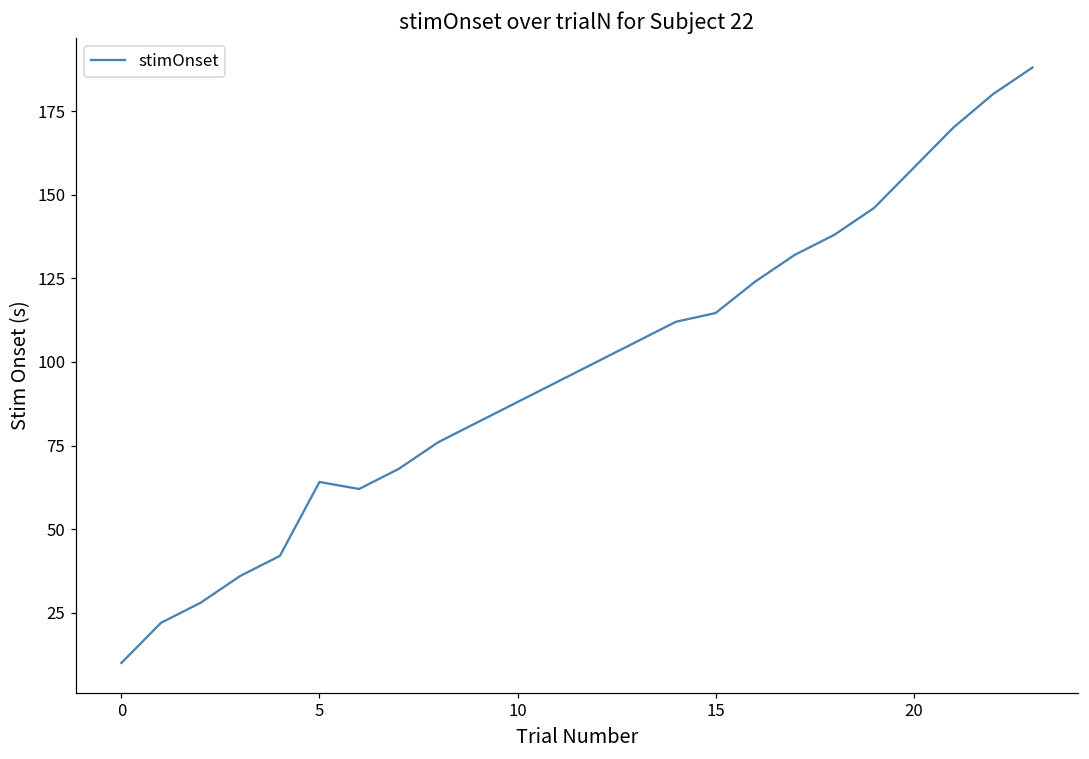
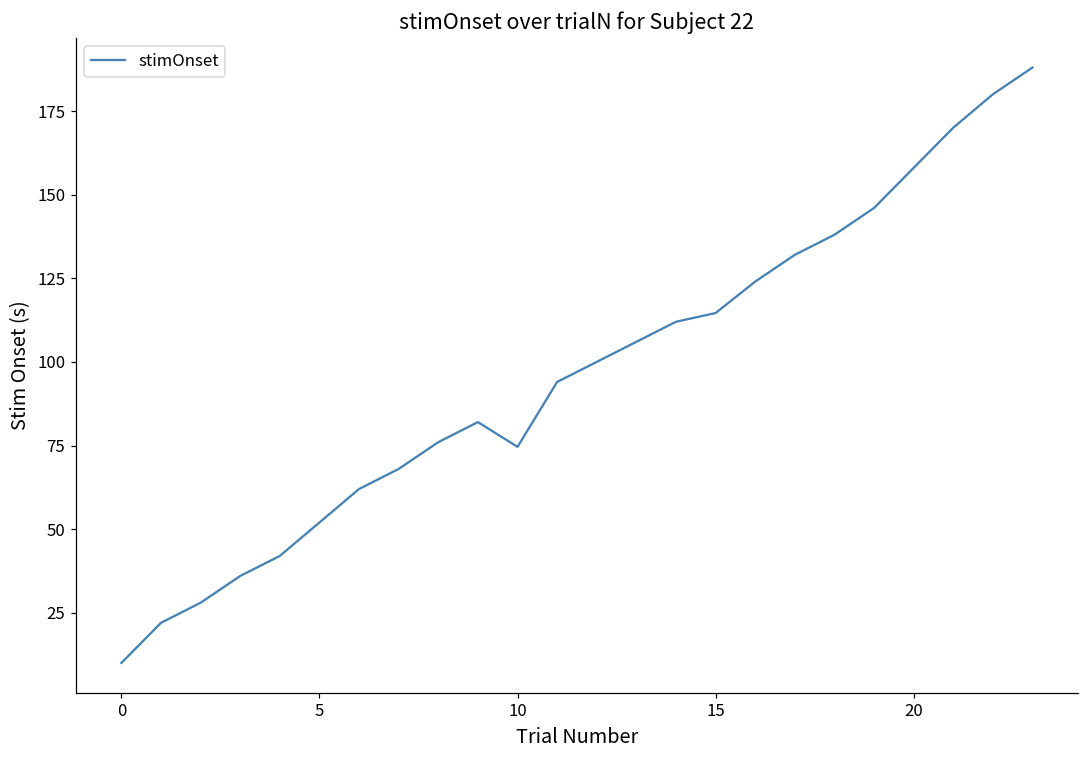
5: 64 -> 52
10: 88 -> 75
